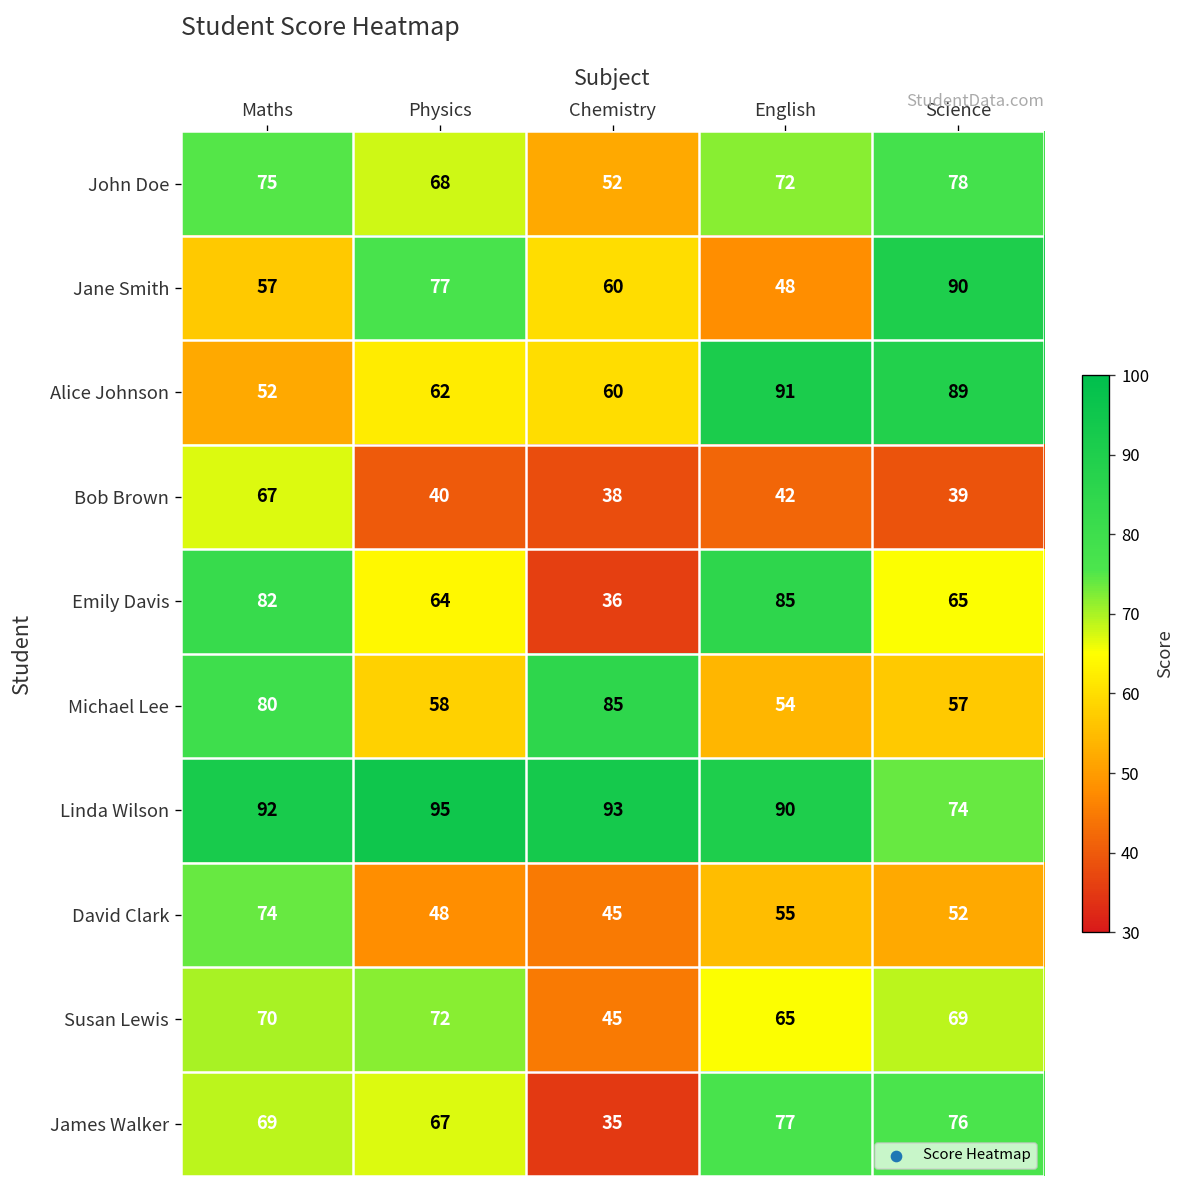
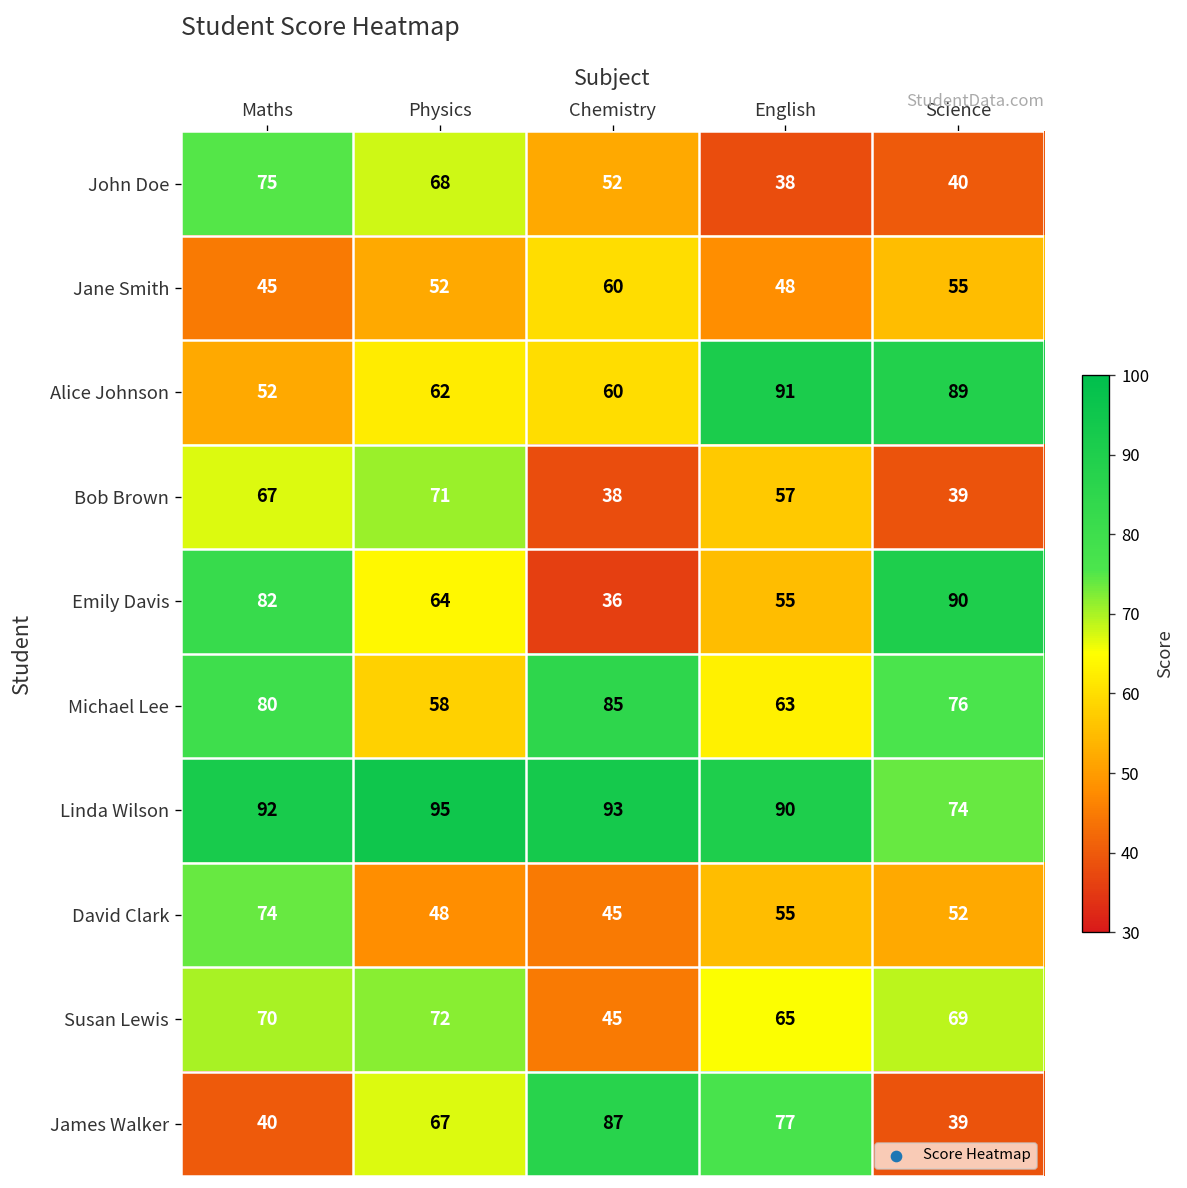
John Doe, English: 72 -> 38
John Doe, Science: 78 -> 40
Jane Smith, Maths: 57 -> 45
Jane Smith, Physics: 77 -> 52
Jane Smith, Science: 90 -> 55
Bob Brown, Physics: 40 -> 71
Bob Brown, English: 42 -> 57
Emily Davis, English: 85 -> 55
Emily Davis, Science: 65 -> 90
Michael Lee, English: 54 -> 63
Michael Lee, Science: 57 -> 76
James Walker, Maths: 69 -> 40
James Walker, Chemistry: 35 -> 87
James Walker, Science: 76 -> 39
